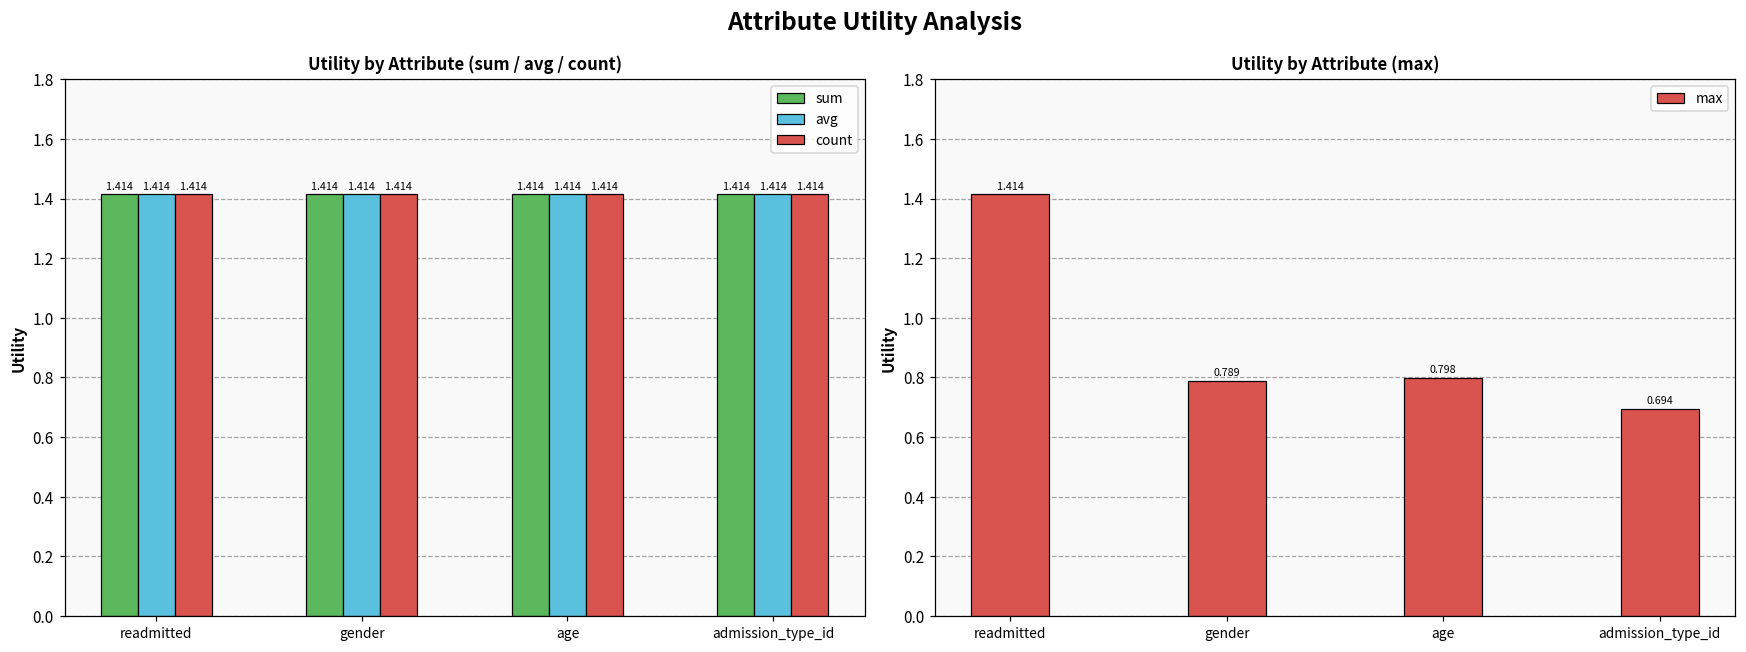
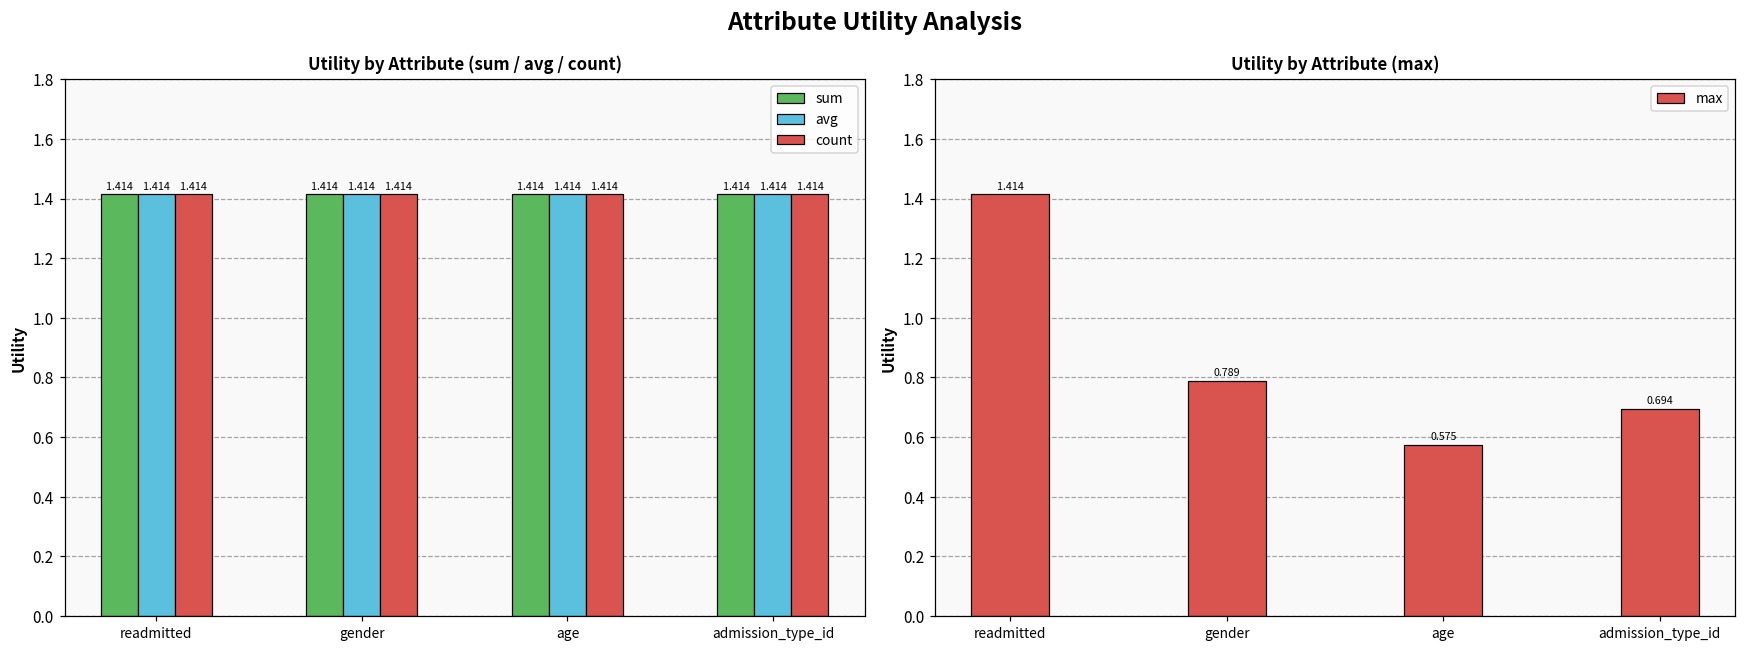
Utility by Attribute (max), age: 0.798 -> 0.575
